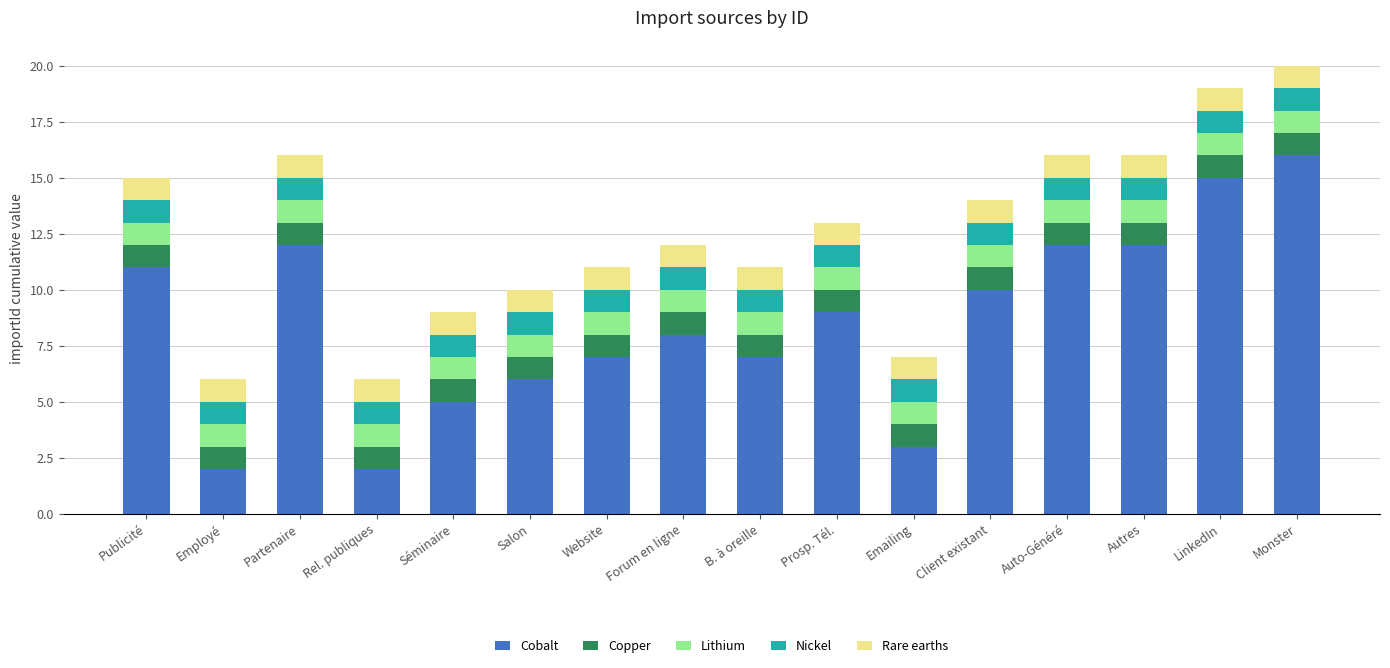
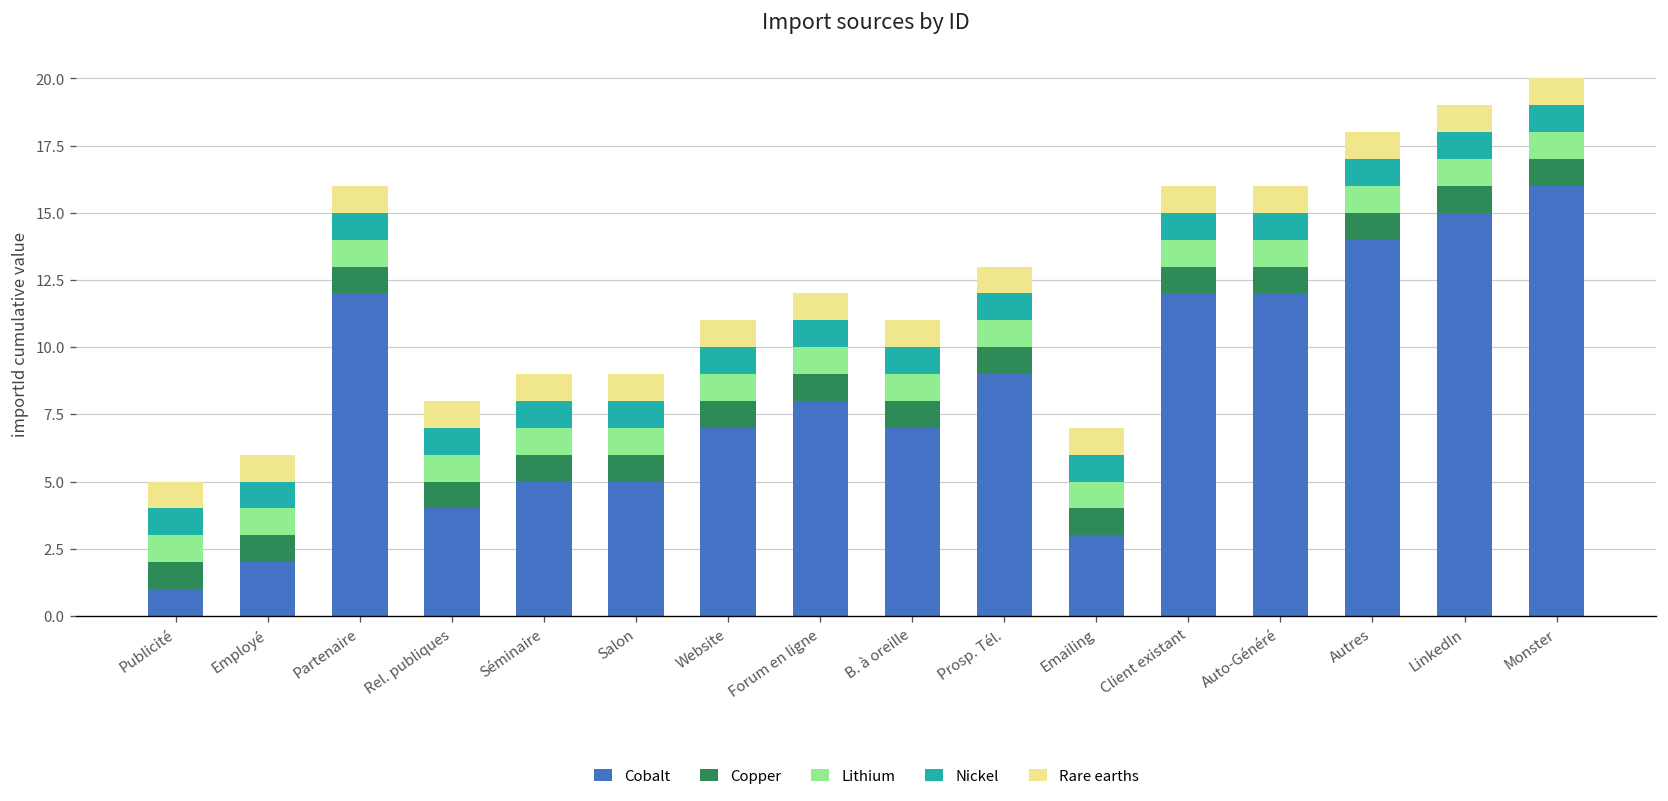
Cobalt, Publicité: 11 -> 1
Cobalt, Rel. publiques: 2 -> 4
Cobalt, Salon: 6 -> 5
Cobalt, Client existant: 10 -> 12
Cobalt, Autres: 12 -> 14
